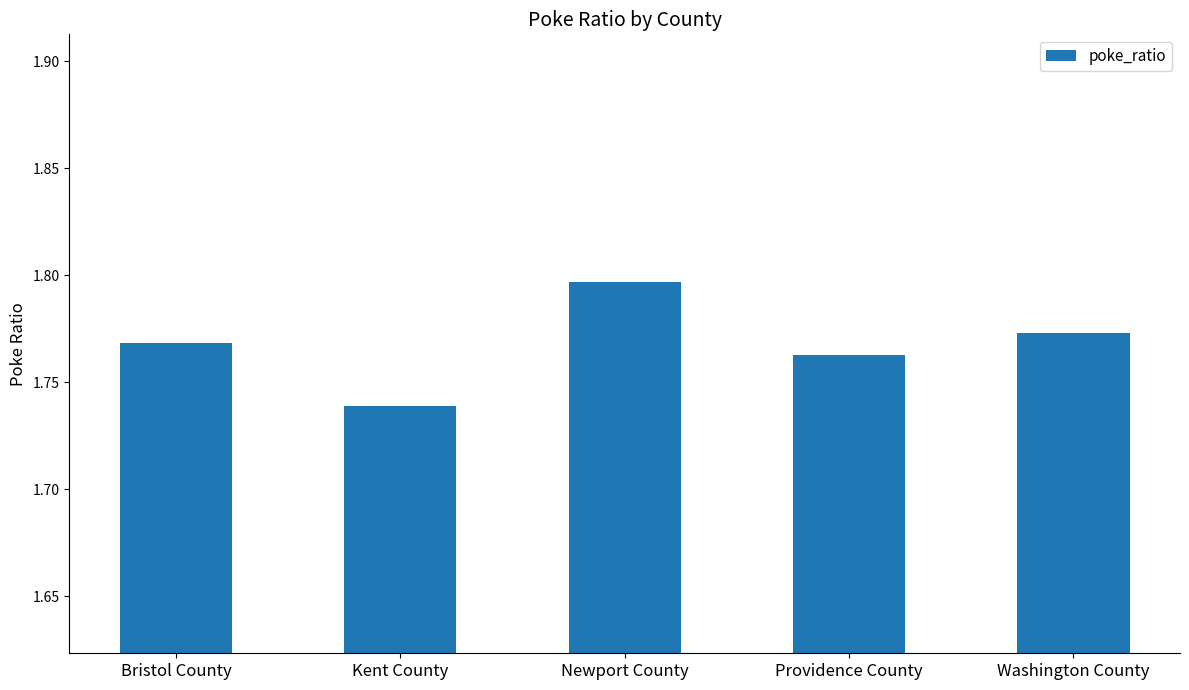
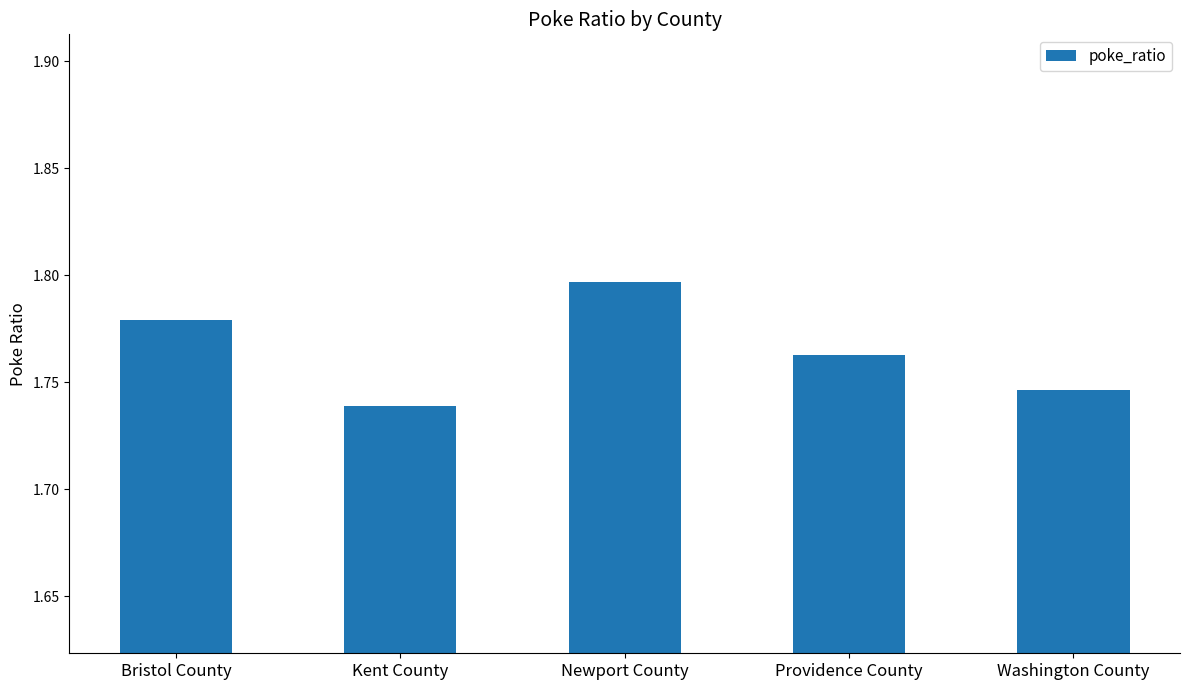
Bristol County: 1.768 -> 1.779
Washington County: 1.773 -> 1.746
